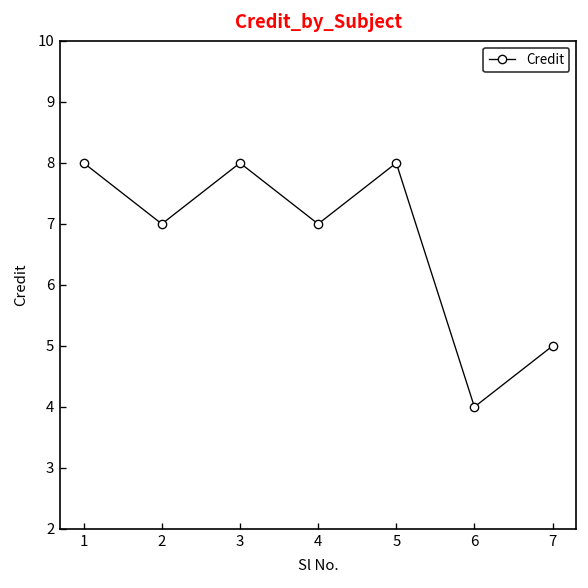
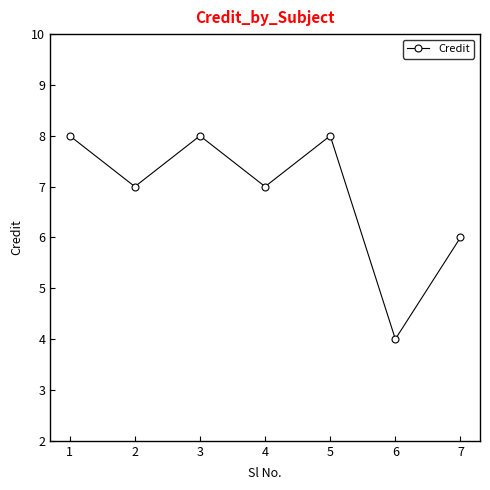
7: 5 -> 6
